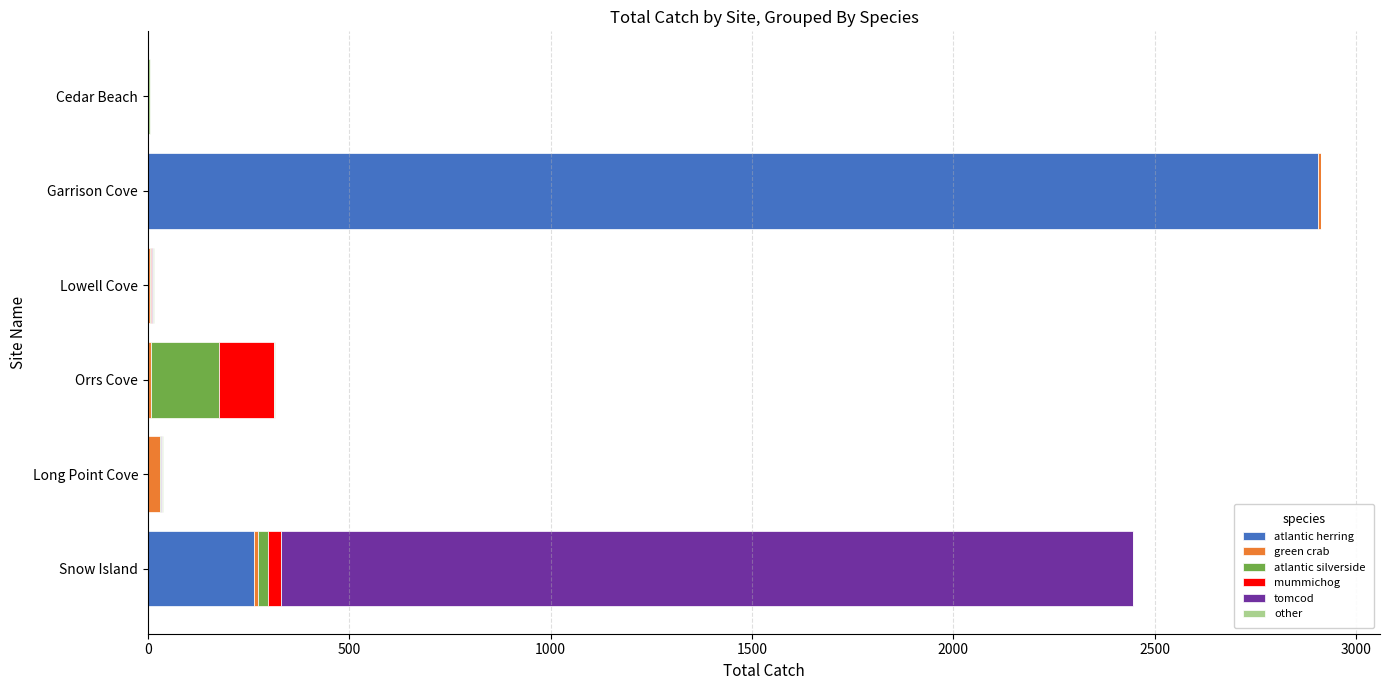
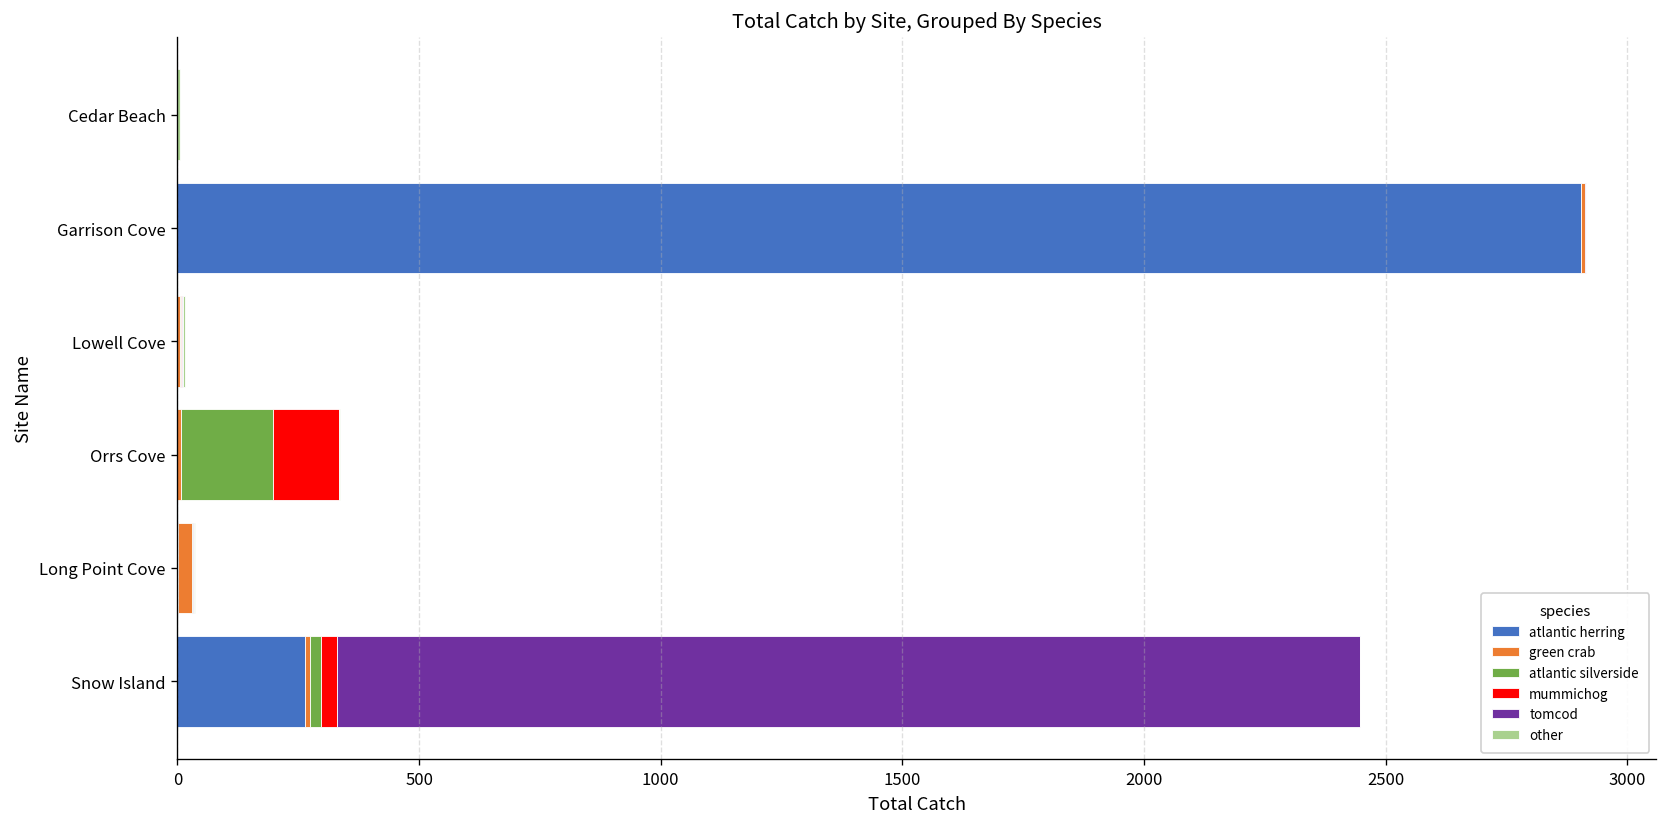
atlantic silverside, Orrs Cove: 170 -> 190
